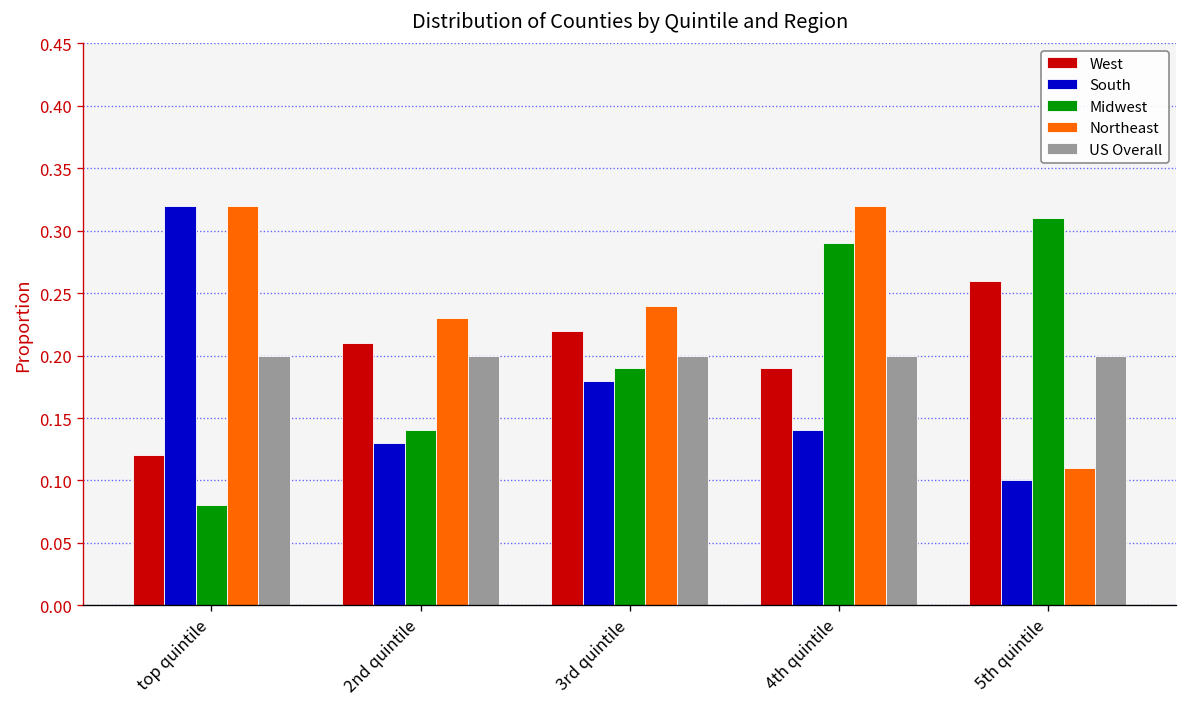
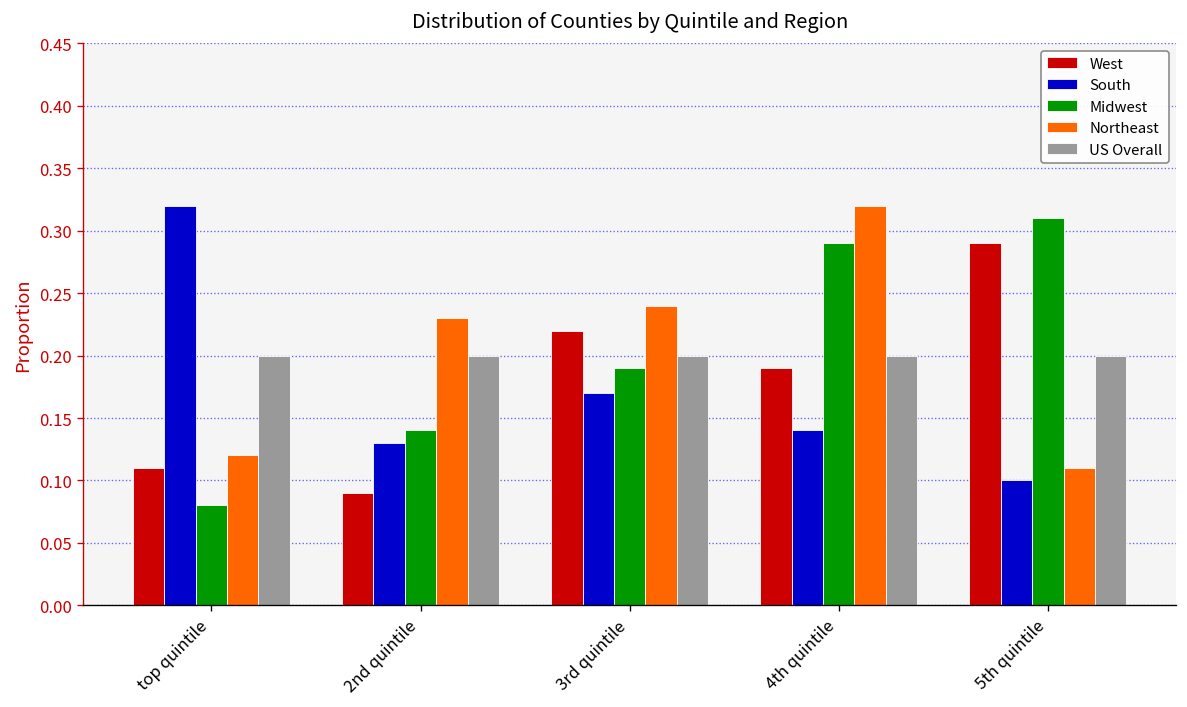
West, top quintile: 0.12 -> 0.11
Northeast, top quintile: 0.32 -> 0.12
West, 2nd quintile: 0.21 -> 0.09
South, 3rd quintile: 0.18 -> 0.17
West, 5th quintile: 0.26 -> 0.29
